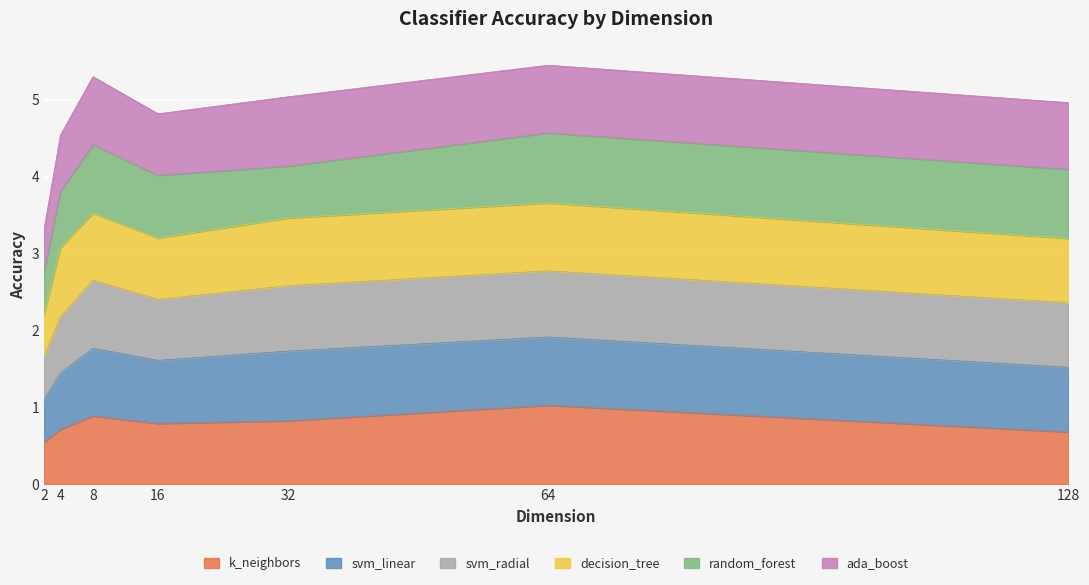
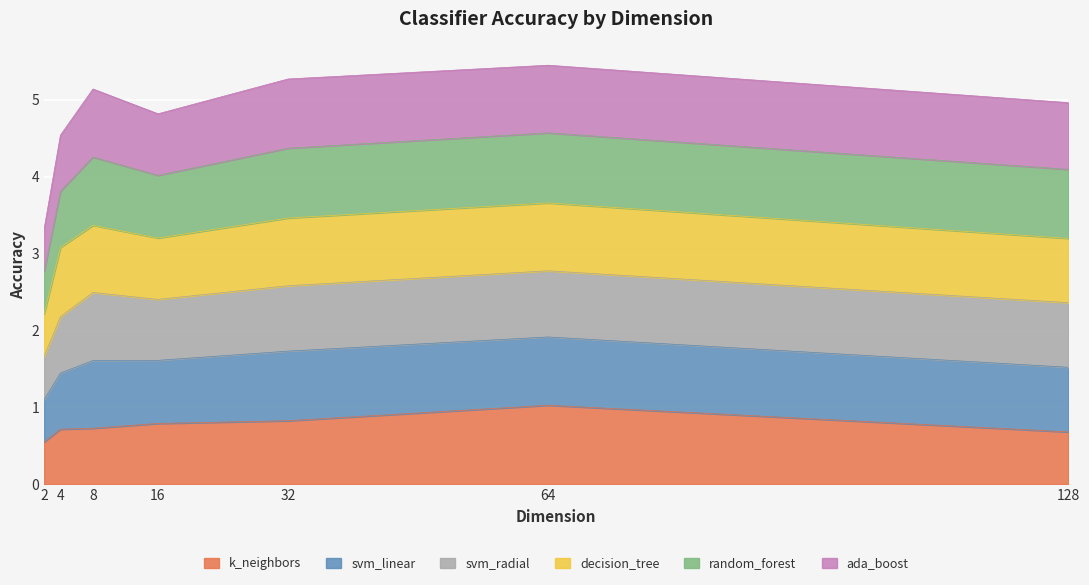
k_neighbors, 8: 0.9 -> 0.7
random_forest, 32: 0.7 -> 0.9
